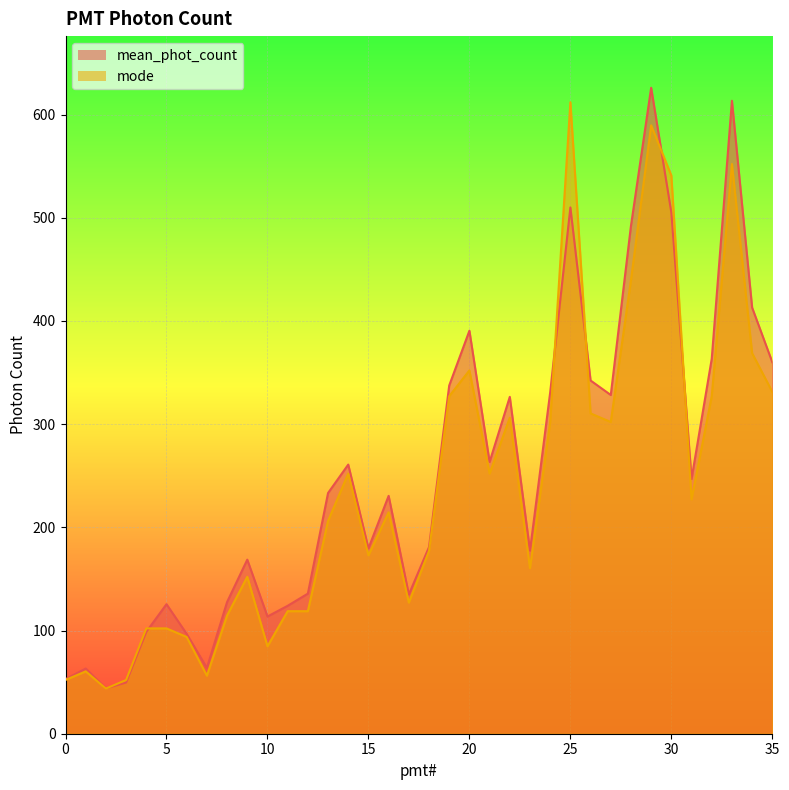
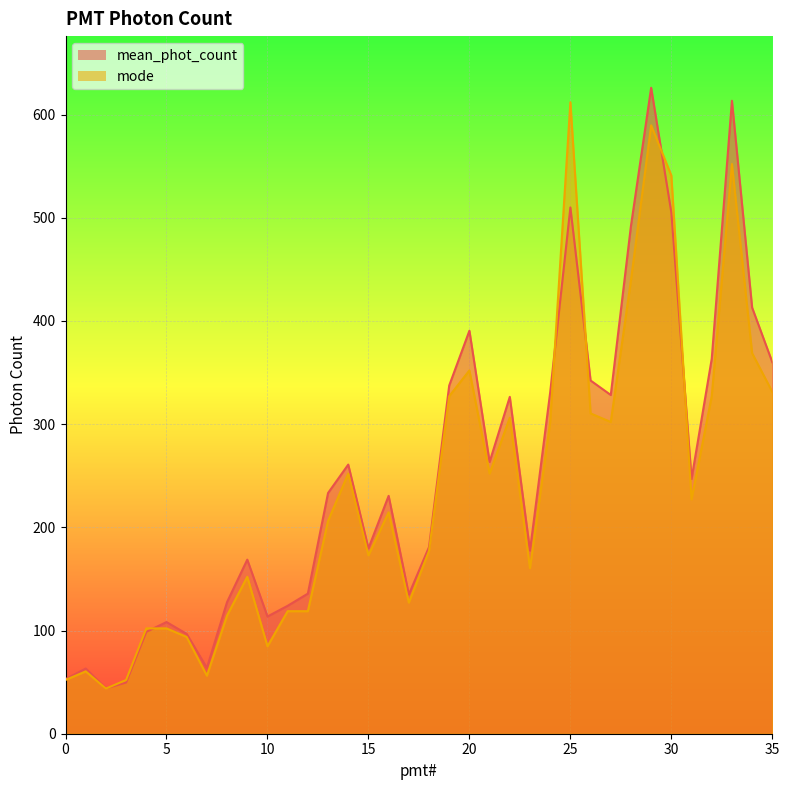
mean_phot_count, 5: 126 -> 108
